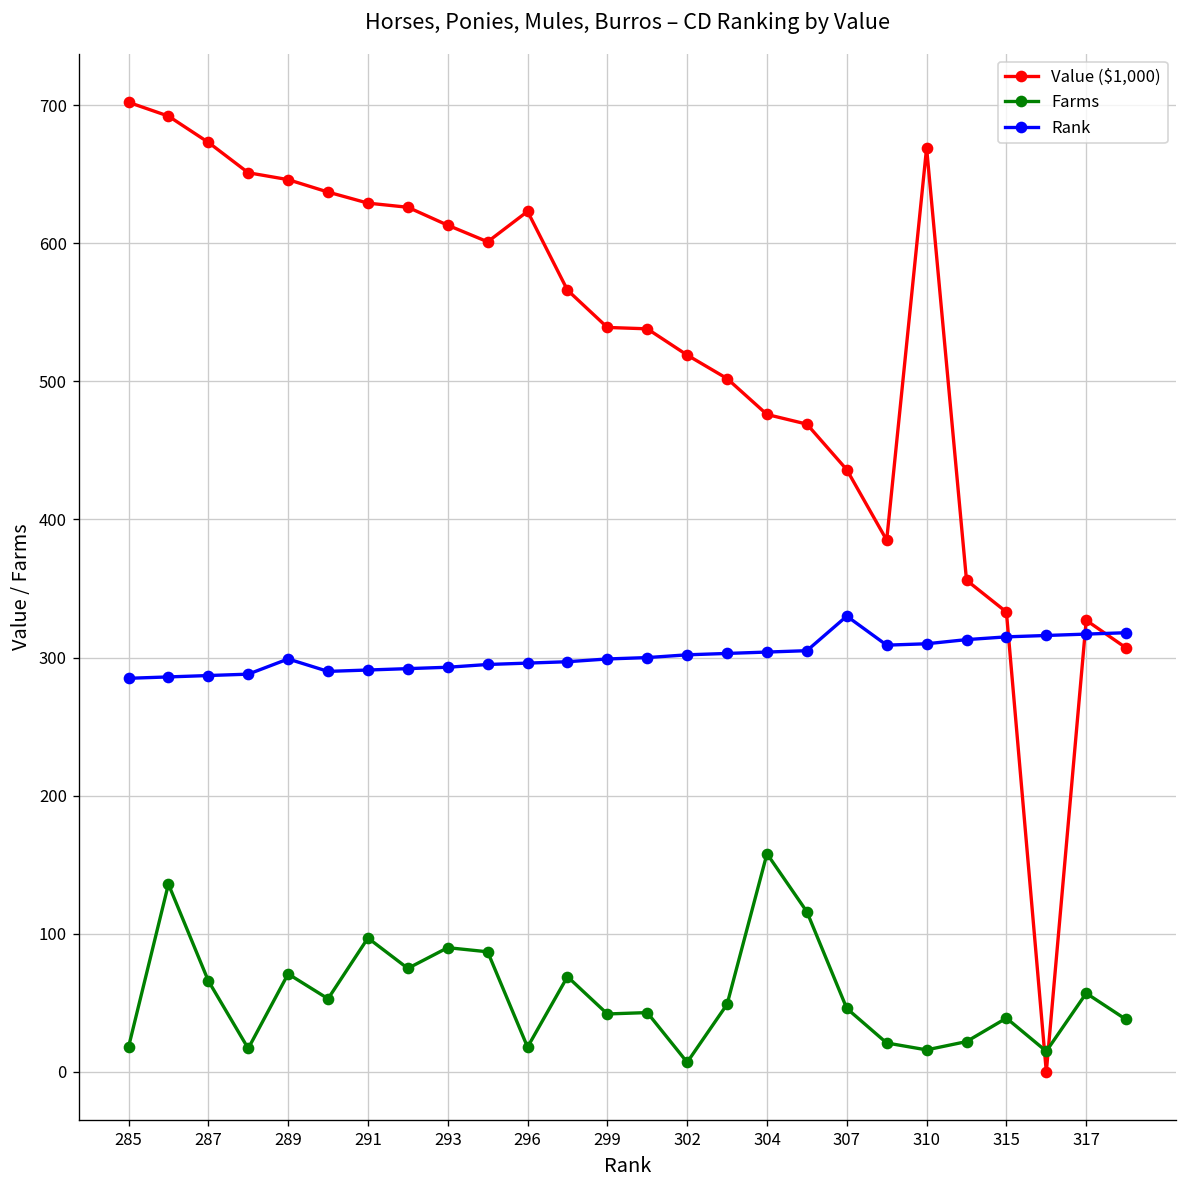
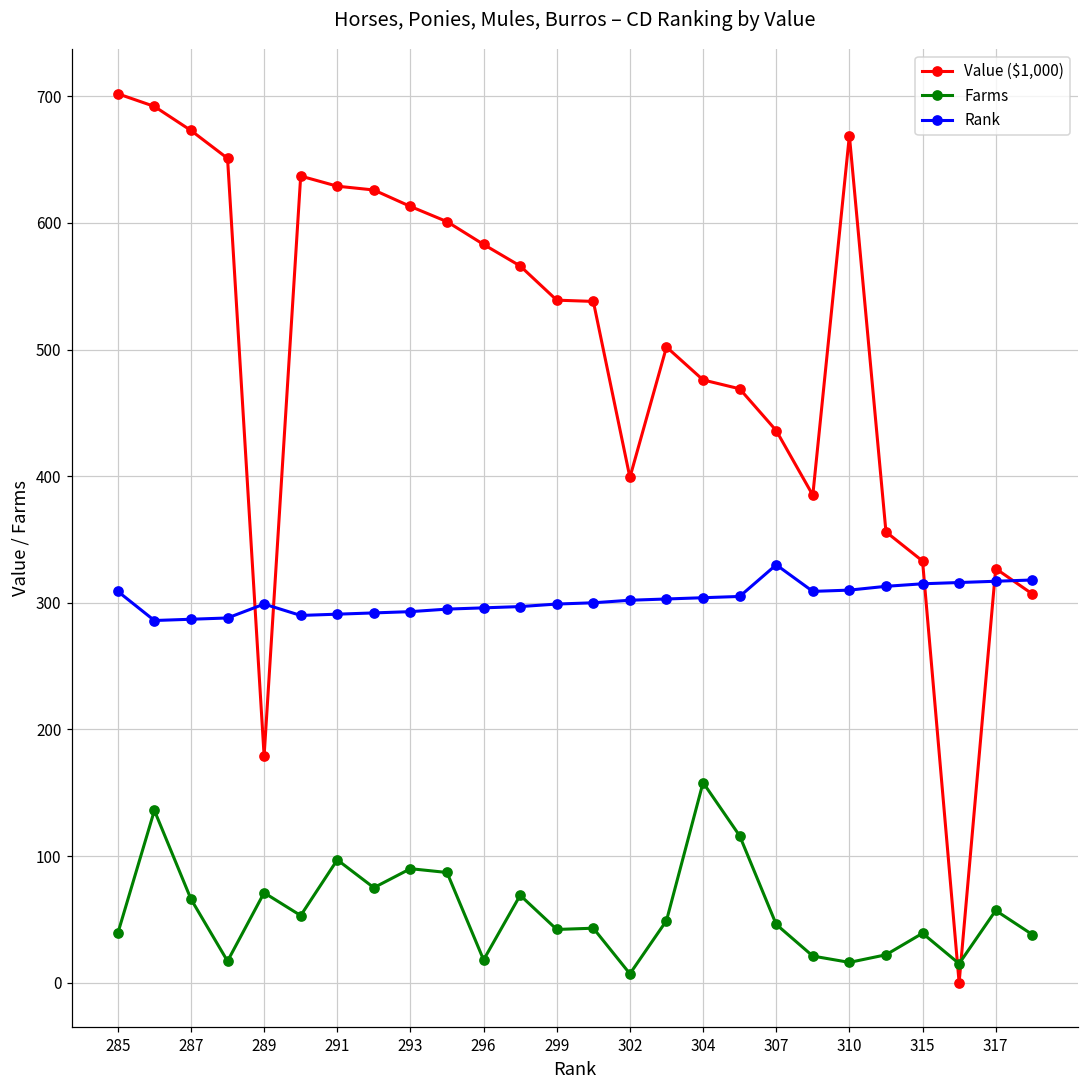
Farms, 285: 18 -> 39
Rank, 285: 285 -> 309
Value ($1,000), 289: 646 -> 179
Value ($1,000), 296: 623 -> 583
Value ($1,000), 302: 519 -> 399
